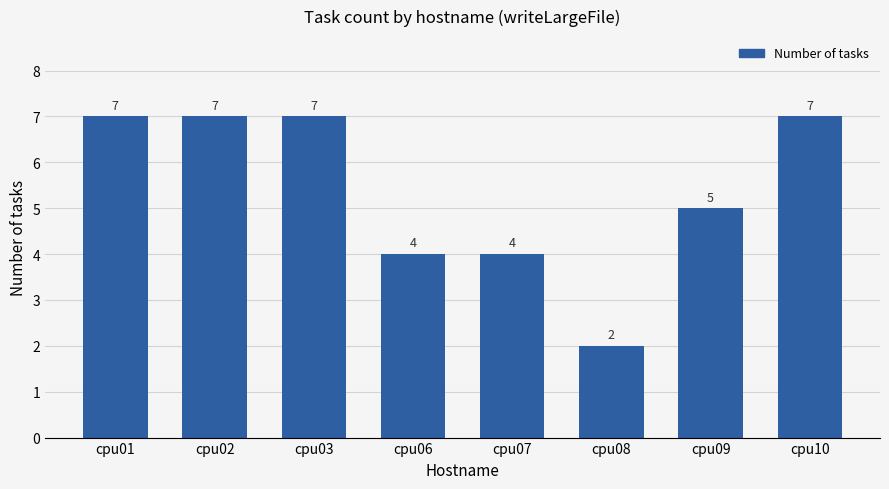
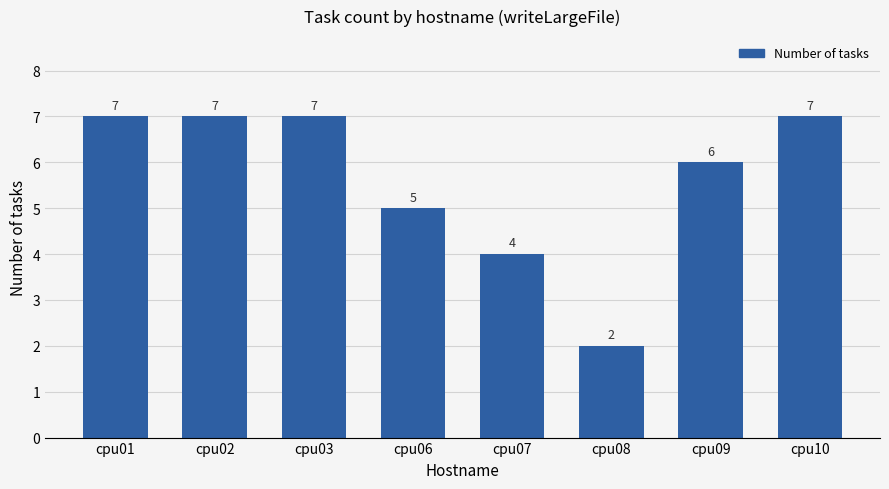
cpu06: 4 -> 5
cpu09: 5 -> 6
